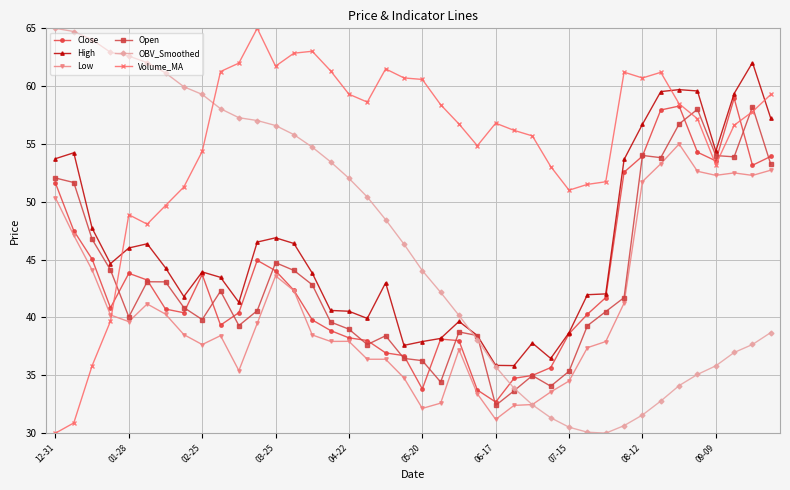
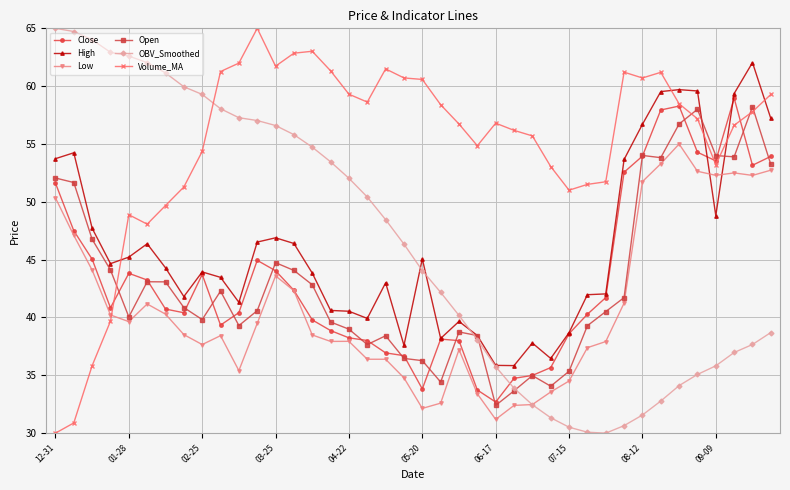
High, 01-28: 46.0 -> 45.2
High, 05-20: 37.9 -> 45.1
High, 09-09: 54.4 -> 48.8
